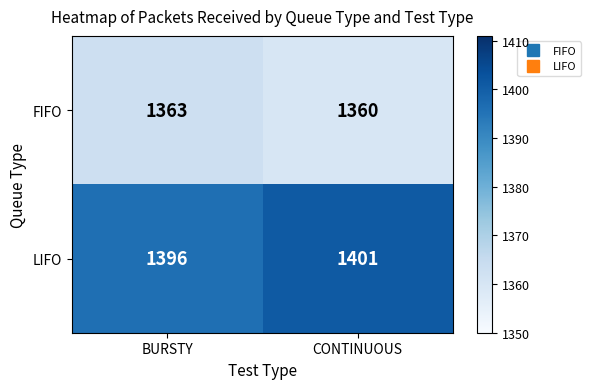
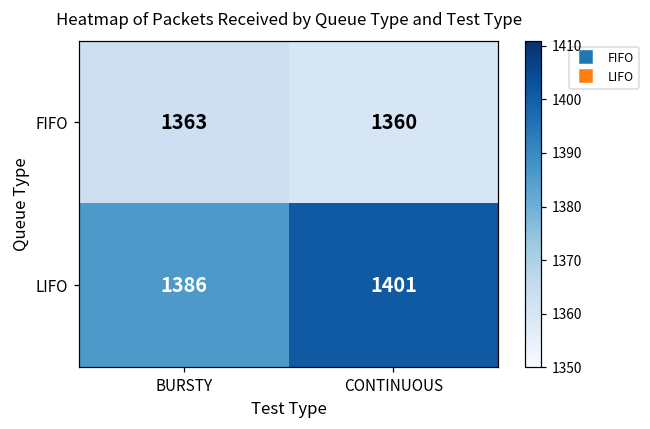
LIFO, BURSTY: 1396 -> 1386
